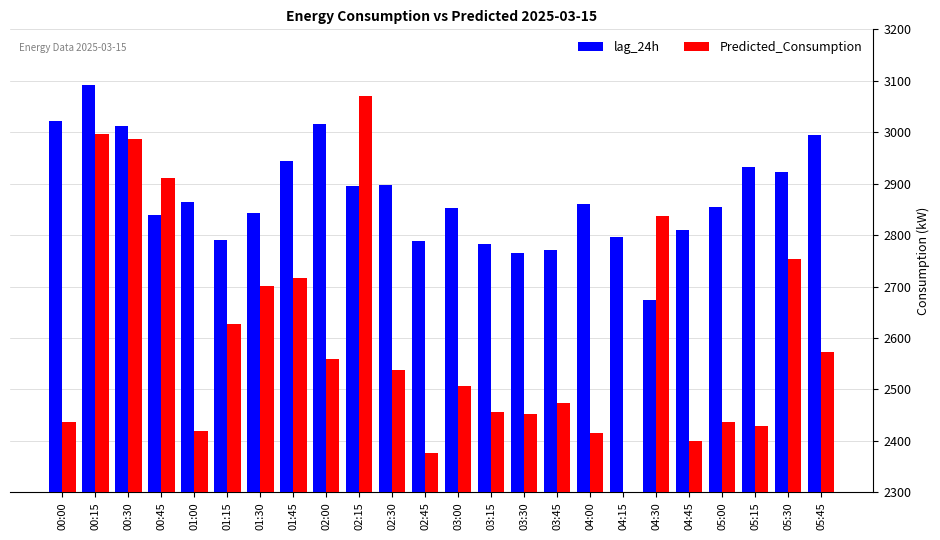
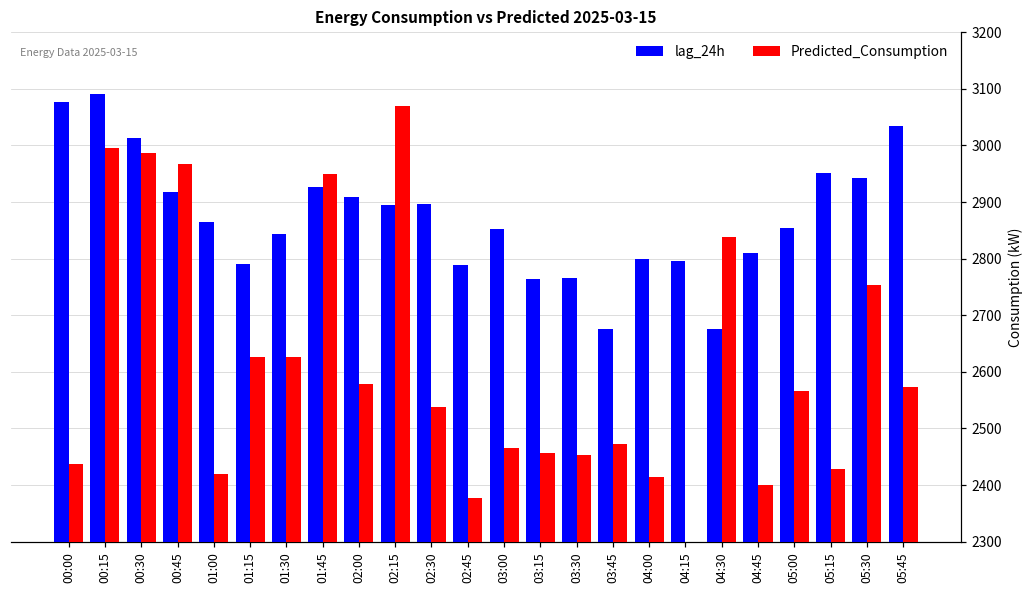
lag_24h, 00:00: 3020 -> 3080
lag_24h, 00:45: 2840 -> 2920
Predicted_Consumption, 00:45: 2910 -> 2970
Predicted_Consumption, 01:30: 2700 -> 2630
lag_24h, 01:45: 2940 -> 2930
Predicted_Consumption, 01:45: 2720 -> 2950
lag_24h, 02:00: 3020 -> 2910
Predicted_Consumption, 02:00: 2560 -> 2580
Predicted_Consumption, 03:00: 2510 -> 2470
lag_24h, 03:15: 2780 -> 2760
lag_24h, 03:45: 2770 -> 2680
lag_24h, 04:00: 2860 -> 2800
Predicted_Consumption, 05:00: 2440 -> 2570
lag_24h, 05:15: 2930 -> 2950
lag_24h, 05:30: 2920 -> 2940
lag_24h, 05:45: 3000 -> 3030
